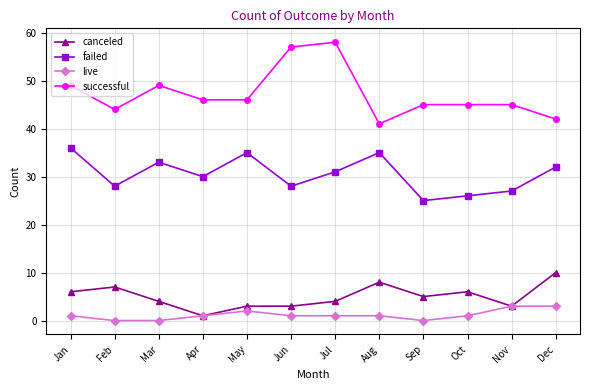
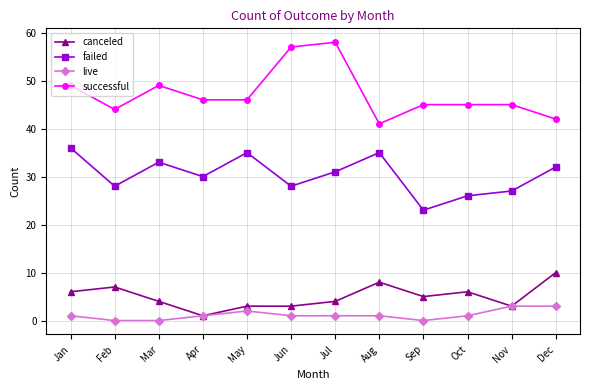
failed, Sep: 25 -> 23
